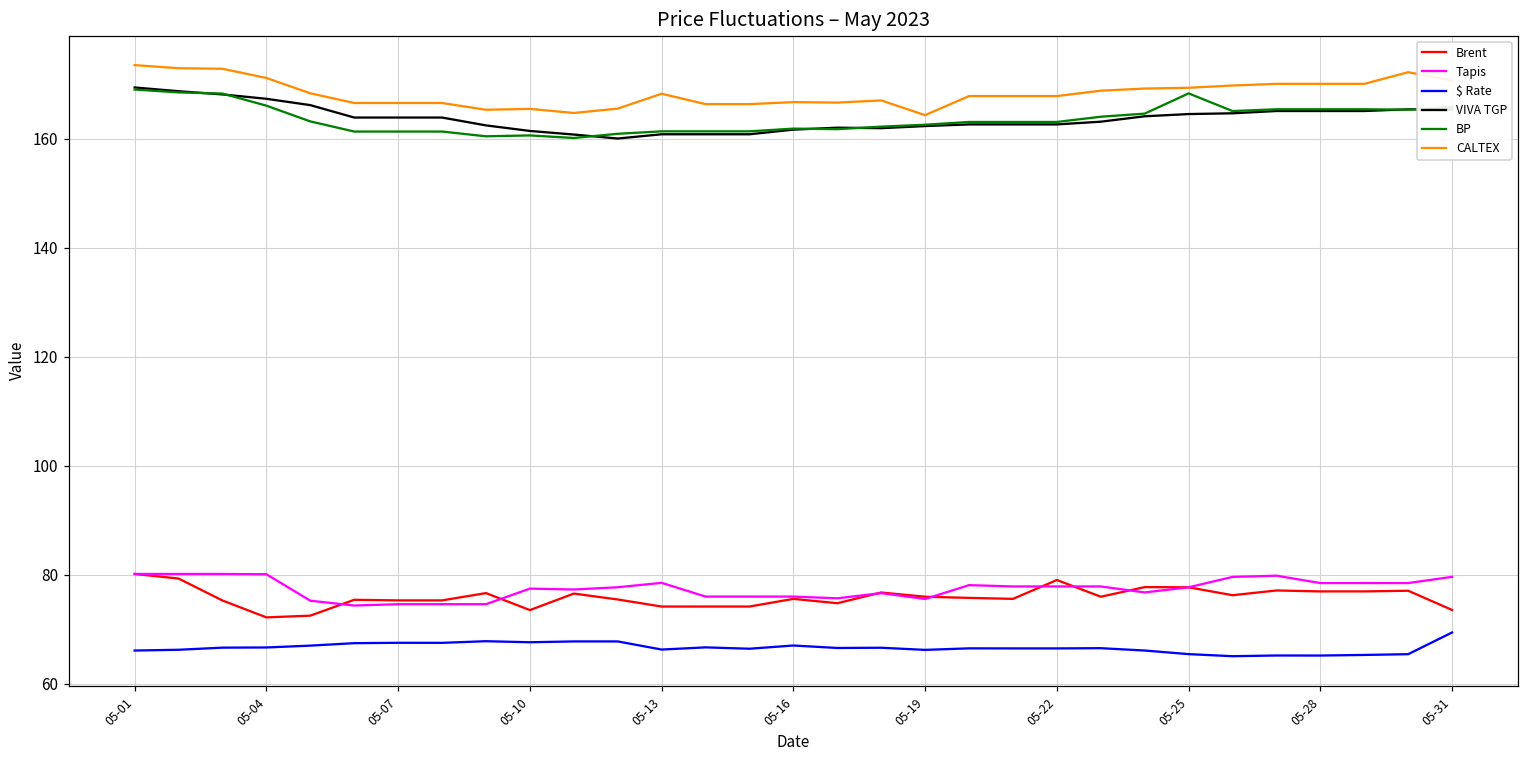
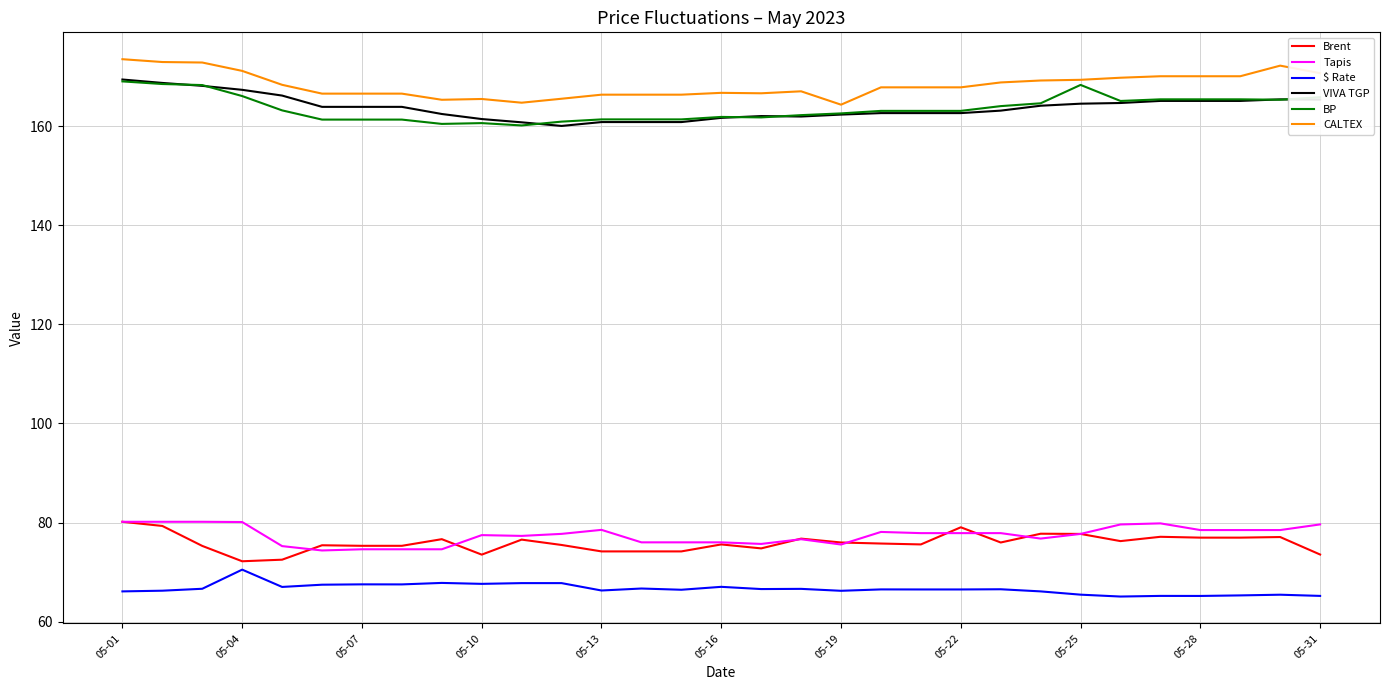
$ Rate, 05-04: 67 -> 70
CALTEX, 05-13: 168 -> 166
$ Rate, 05-31: 69 -> 65
